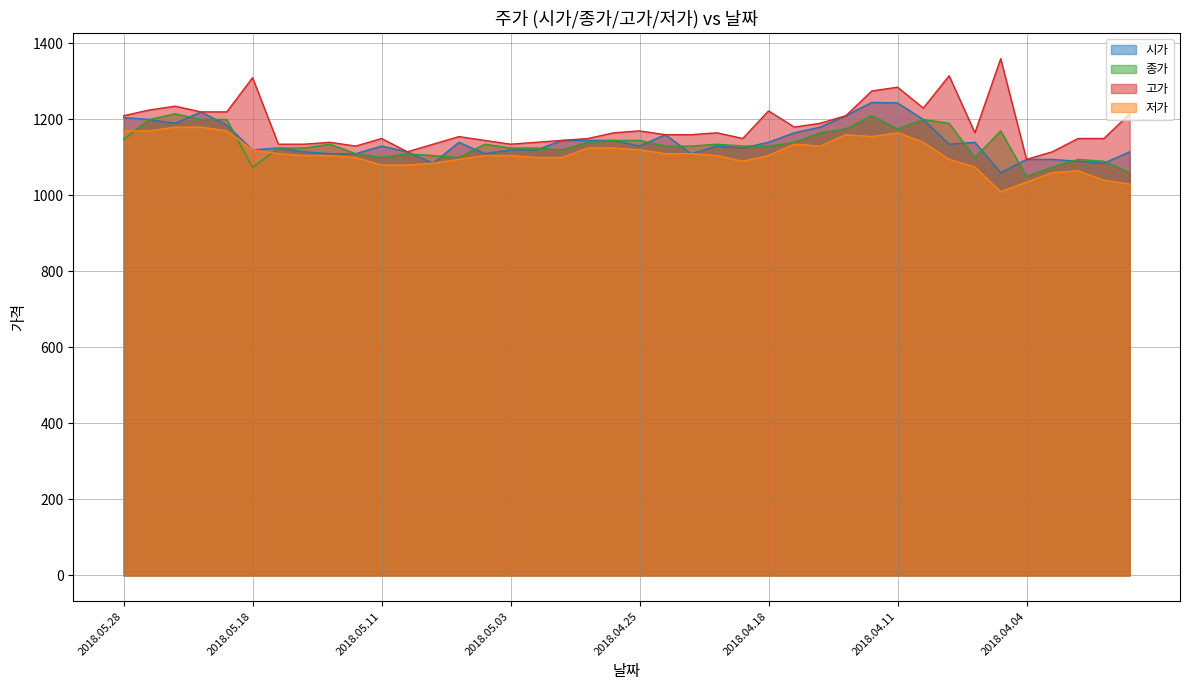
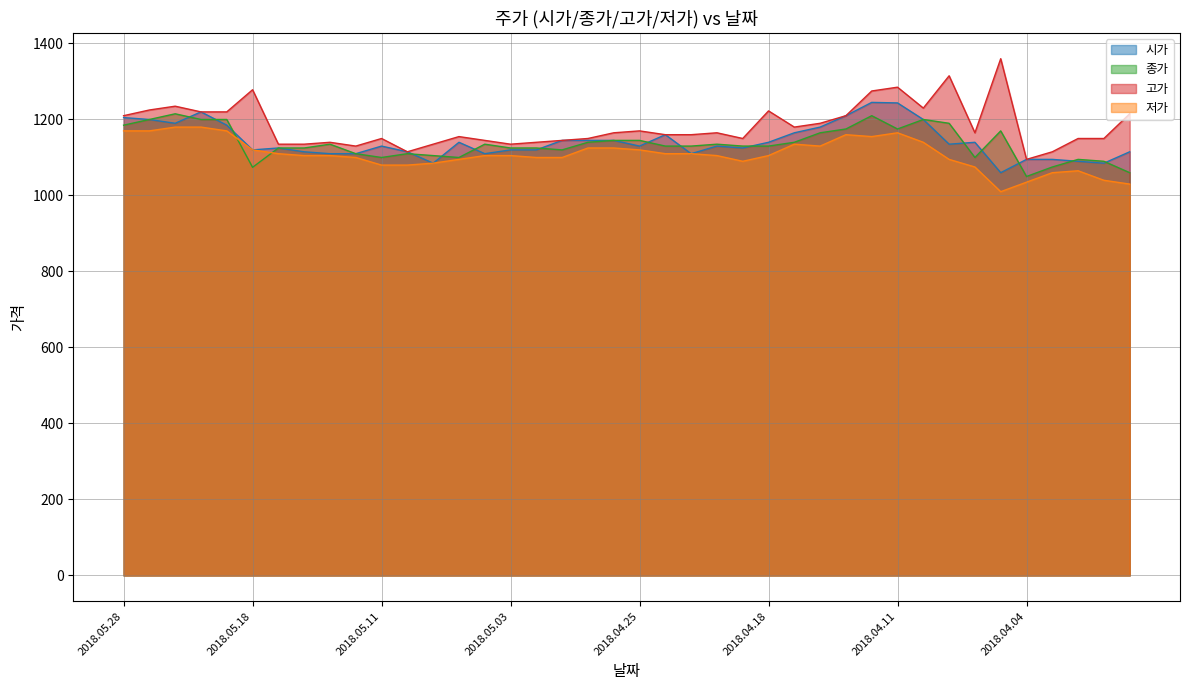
종가, 2018.05.28: 1150 -> 1190
고가, 2018.05.18: 1310 -> 1280
